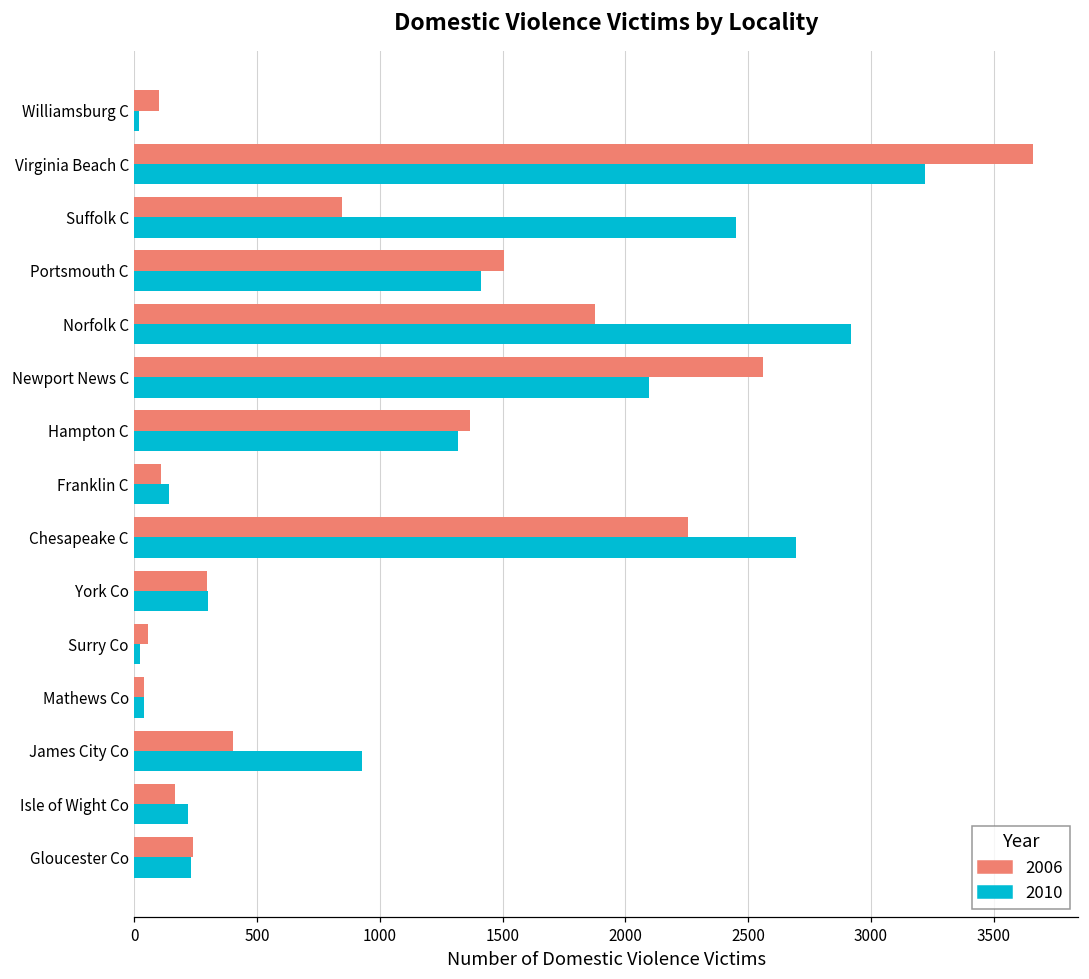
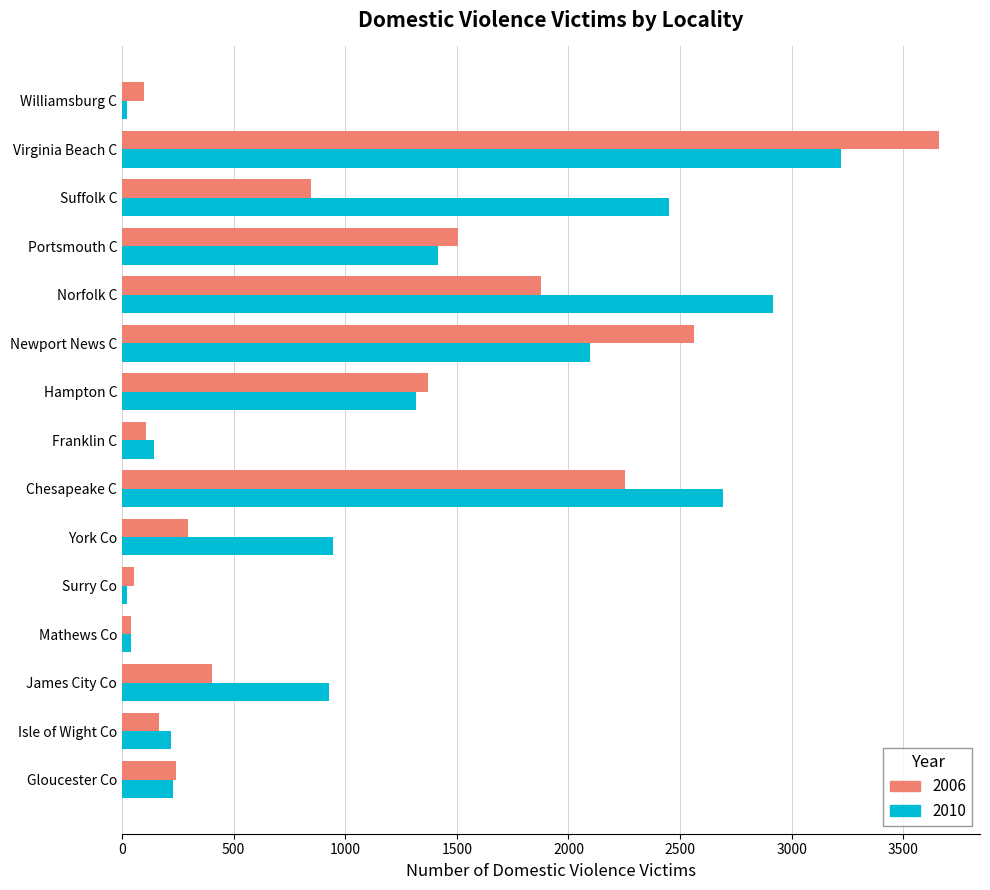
2010, York Co: 300 -> 950
